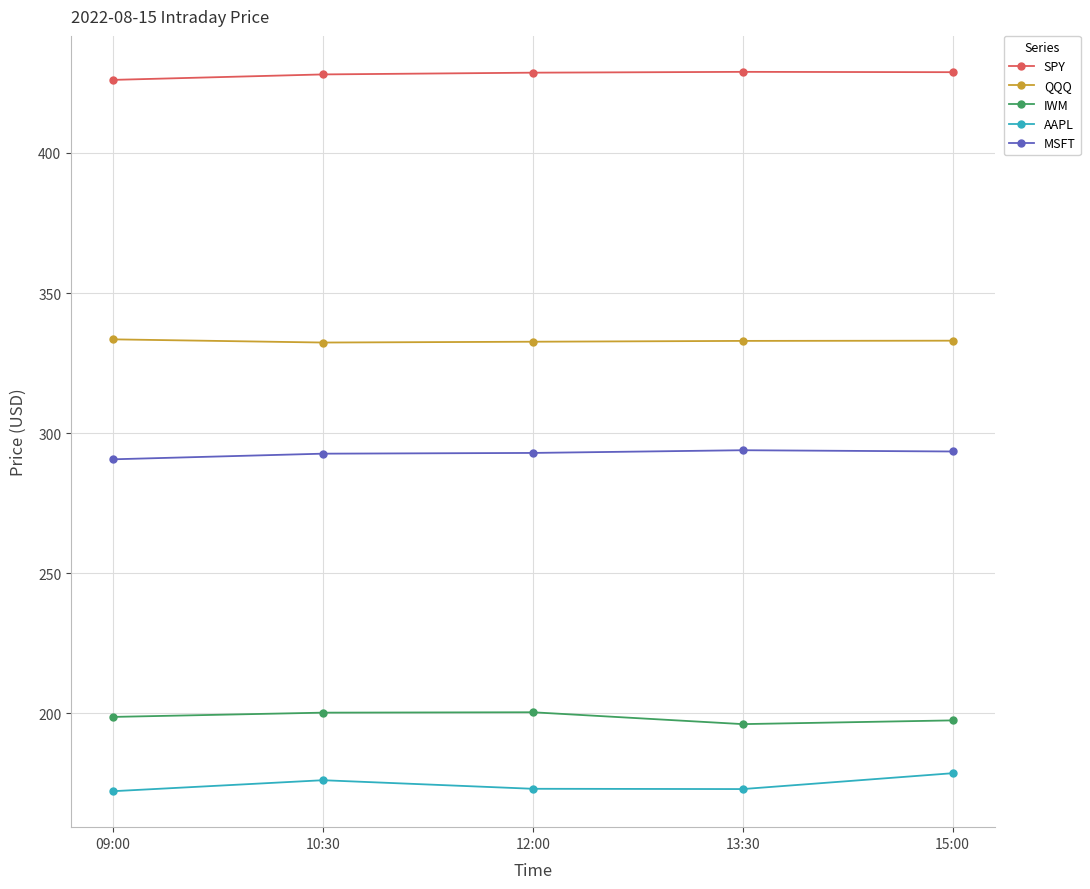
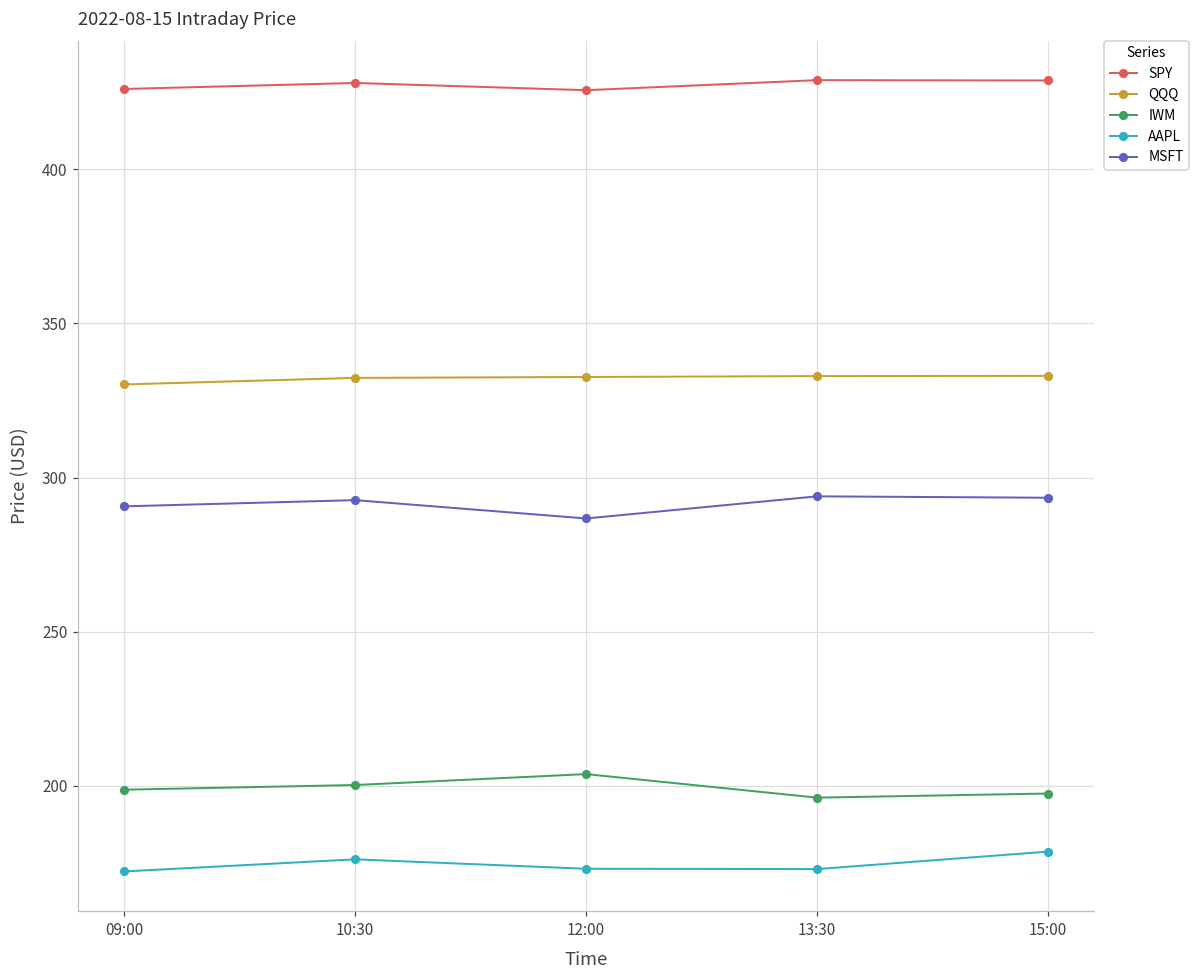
QQQ, 09:00: 333 -> 330
SPY, 12:00: 429 -> 426
IWM, 12:00: 200 -> 204
MSFT, 12:00: 293 -> 287
